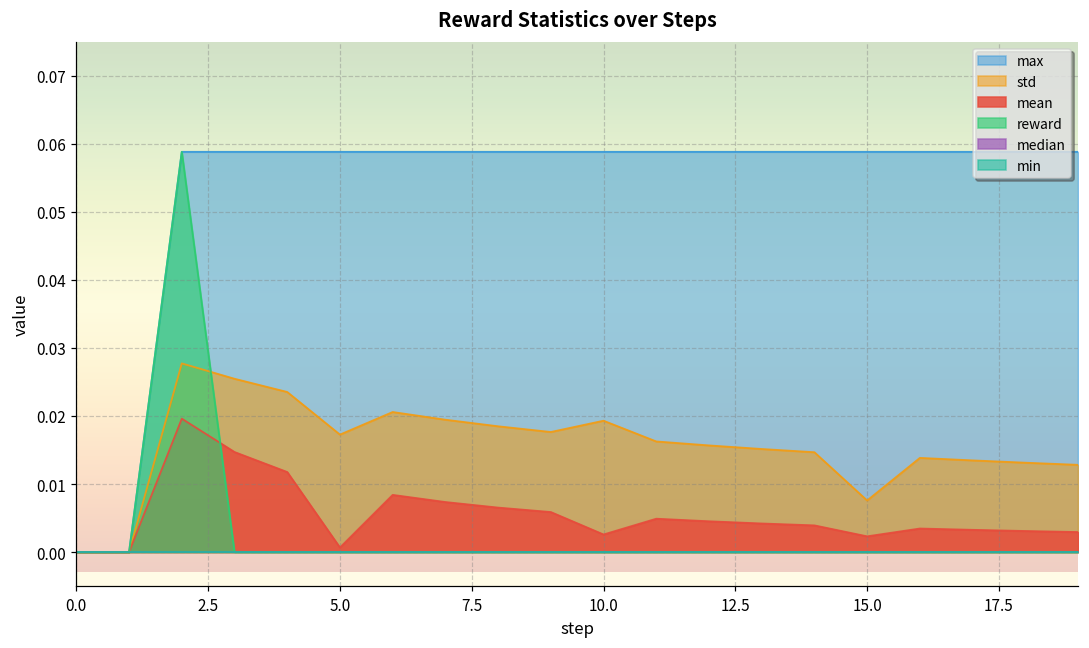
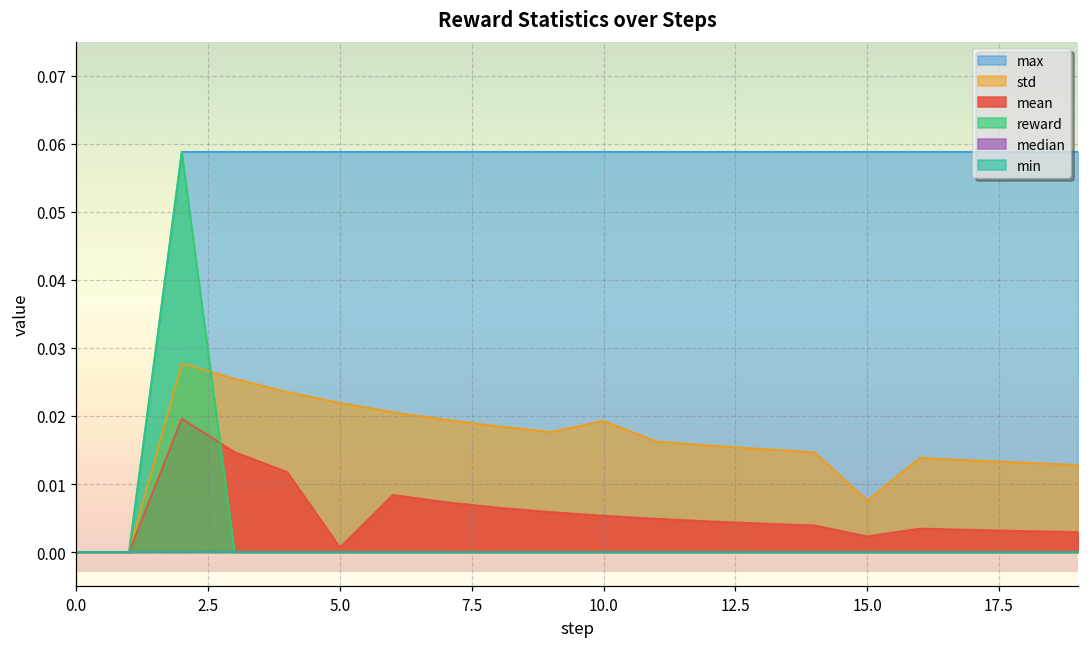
std, 5.0: 0.017 -> 0.022
mean, 10.0: 0.003 -> 0.005
